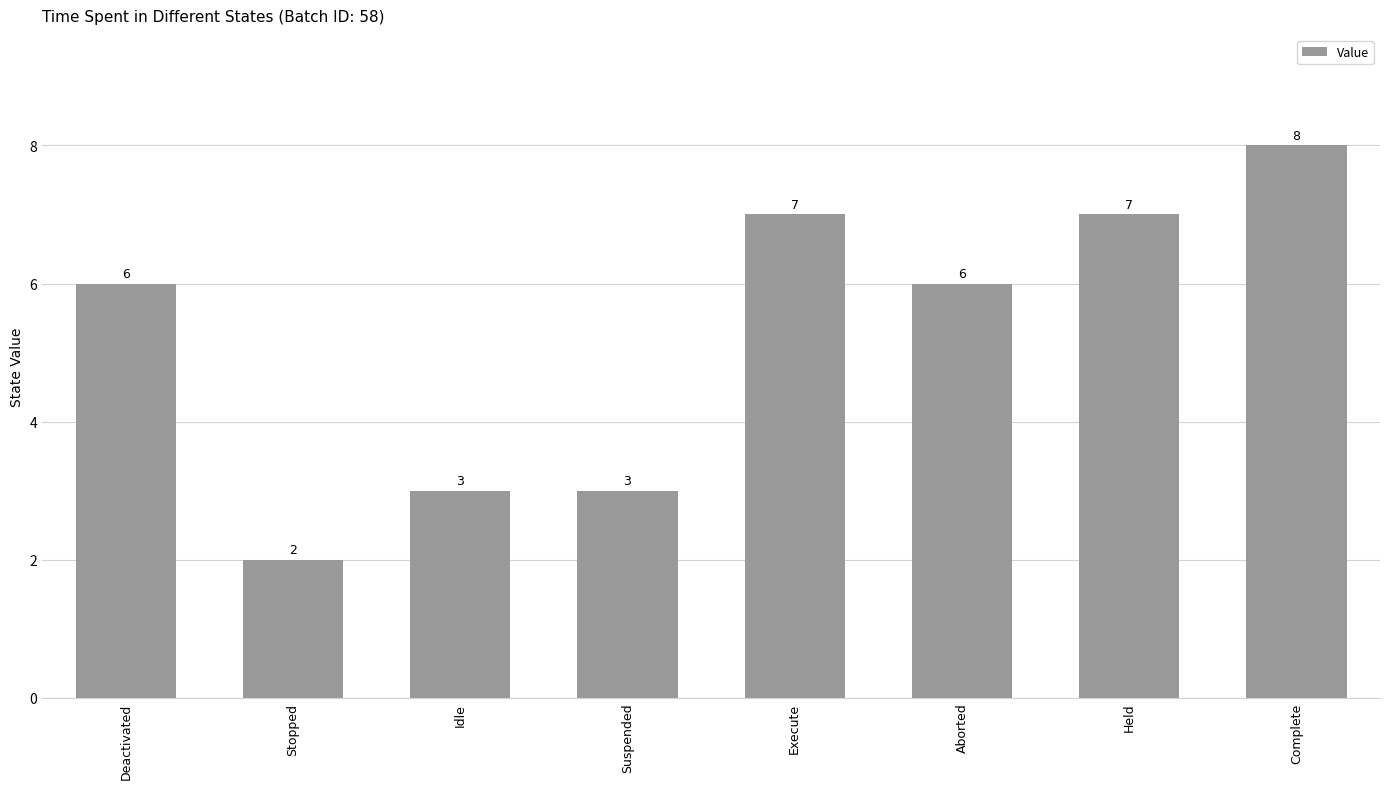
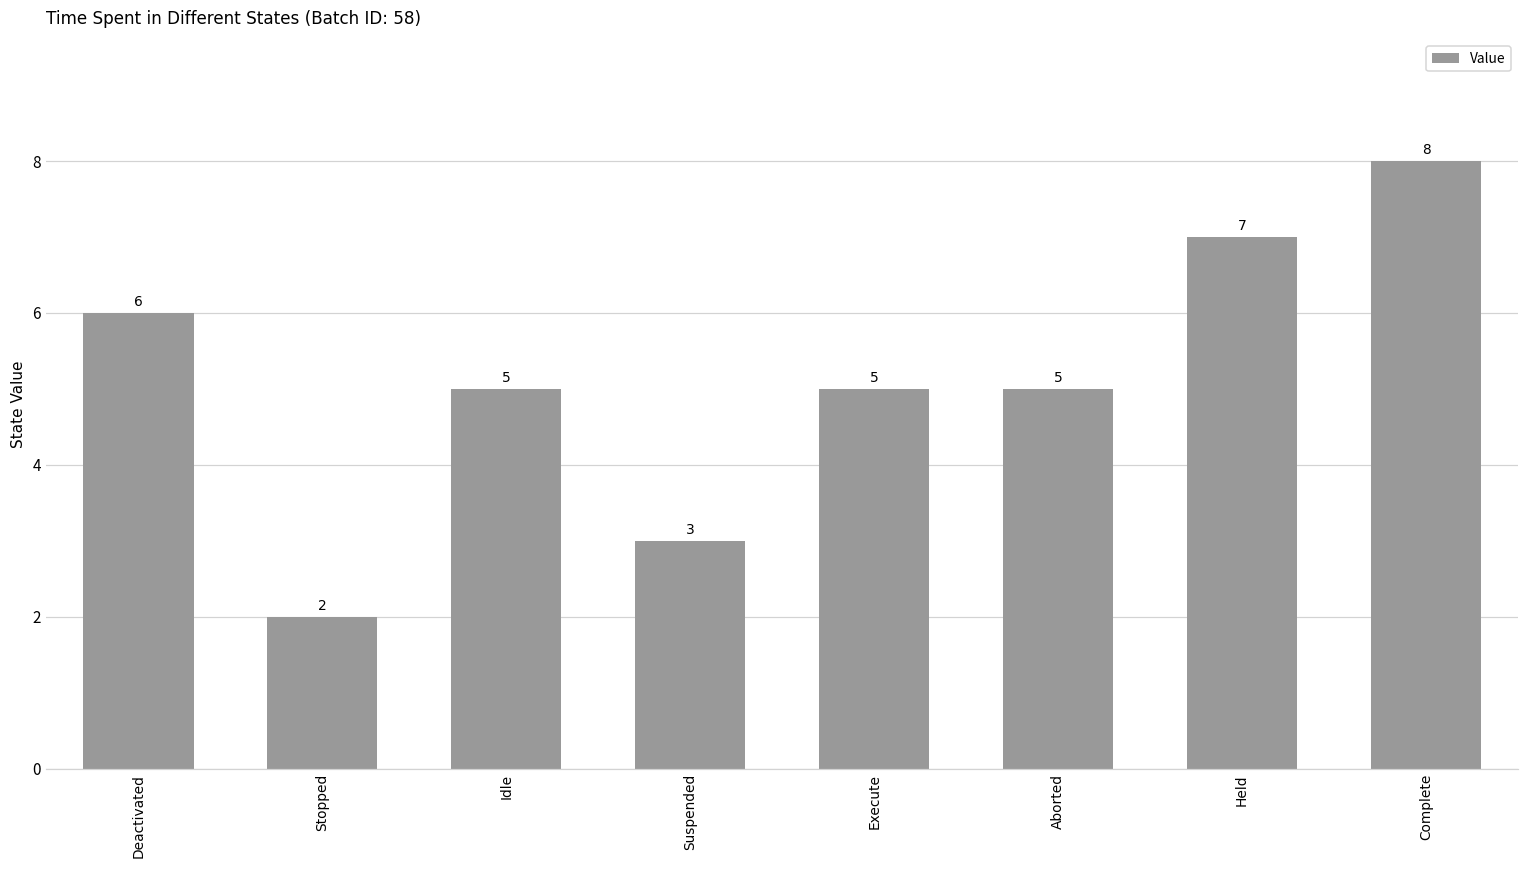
Idle: 3 -> 5
Execute: 7 -> 5
Aborted: 6 -> 5
